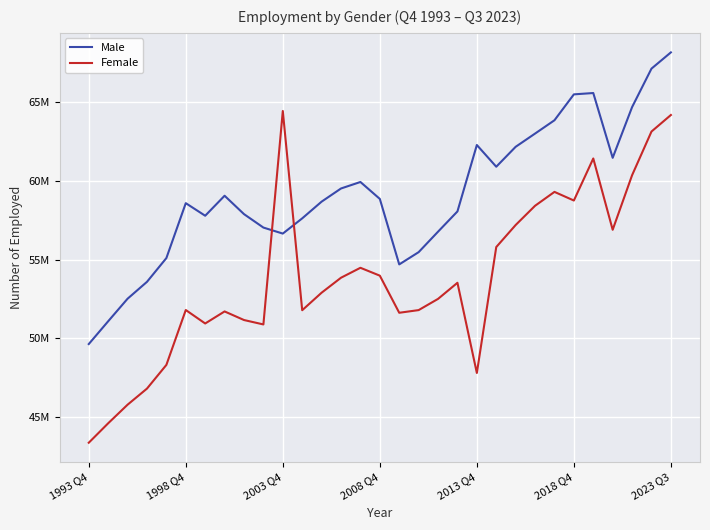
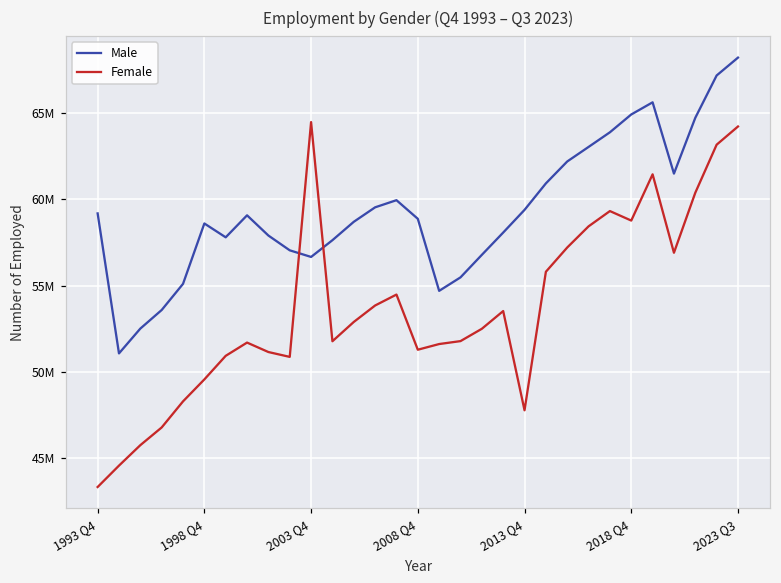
Male, 1993 Q4: 49600000 -> 59200000
Female, 1998 Q4: 51800000 -> 49600000
Female, 2008 Q4: 54000000 -> 51300000
Male, 2013 Q4: 62300000 -> 59400000
Male, 2018 Q4: 65500000 -> 64900000
